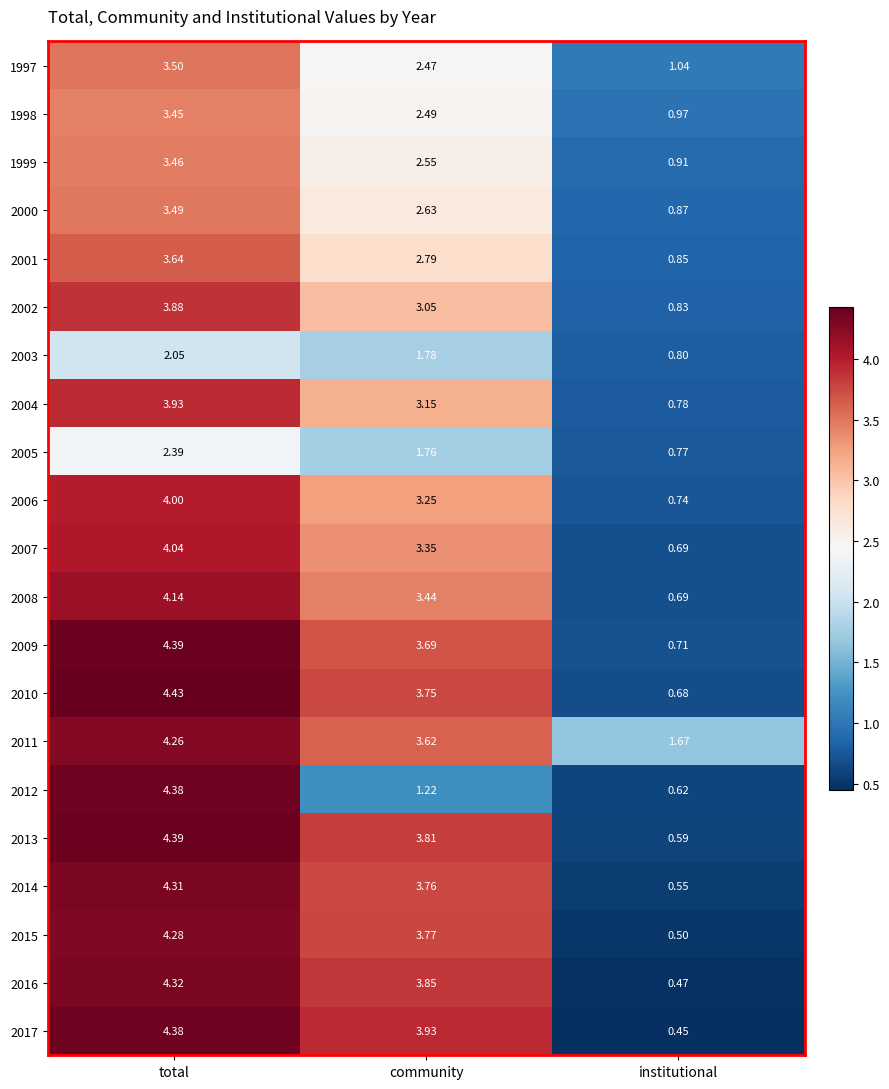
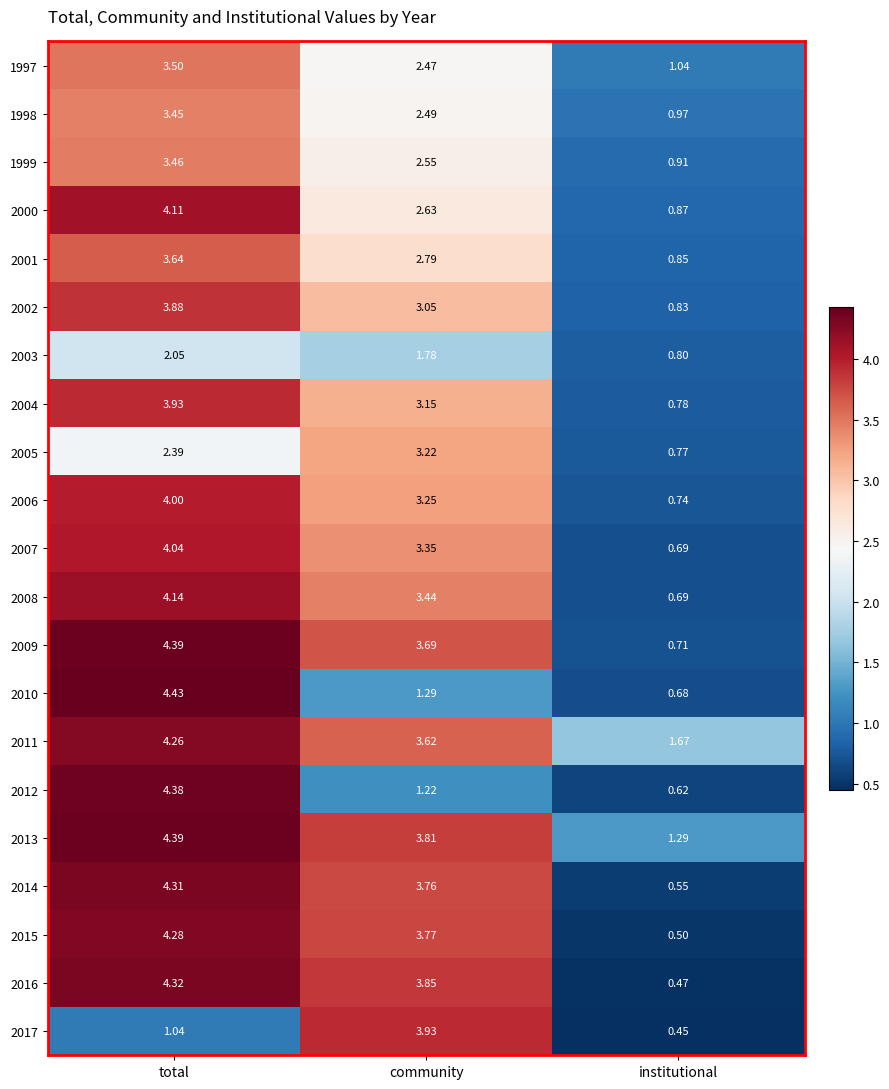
2000, total: 3.49 -> 4.11
2005, community: 1.76 -> 3.22
2010, community: 3.75 -> 1.29
2013, institutional: 0.59 -> 1.29
2017, total: 4.38 -> 1.04
